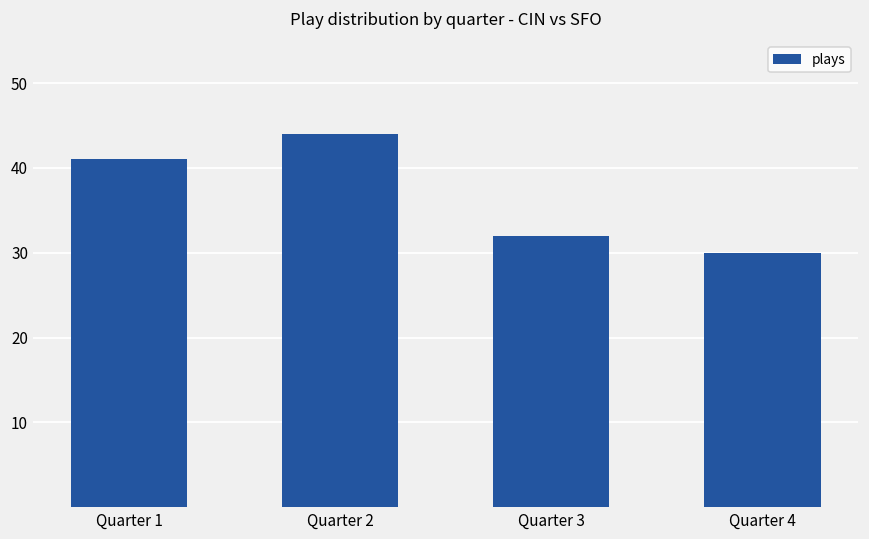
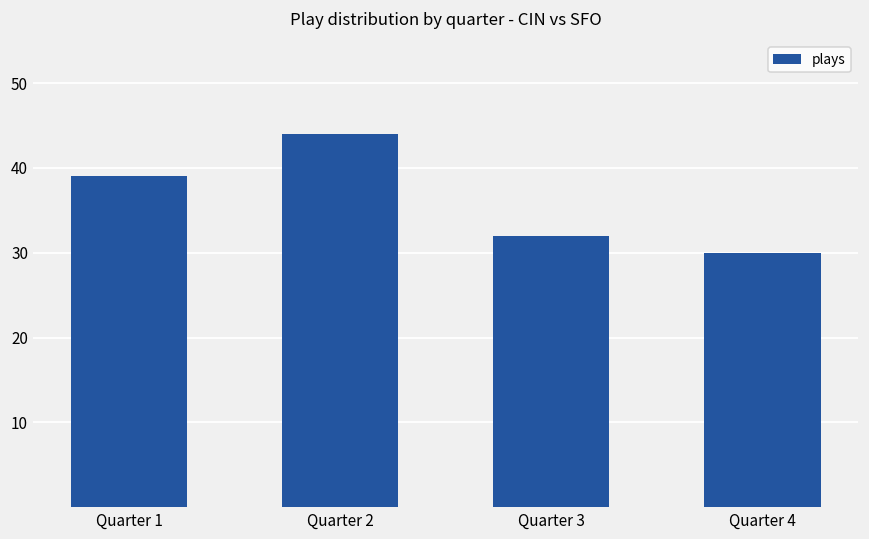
Quarter 1: 41 -> 39
